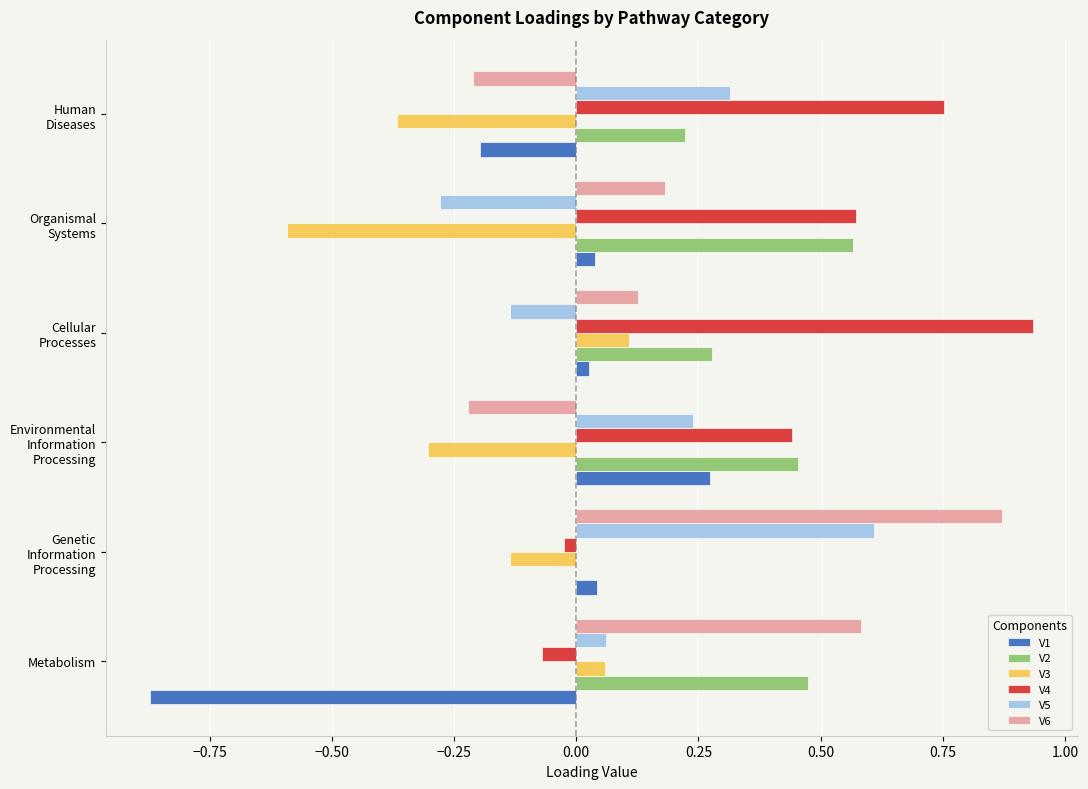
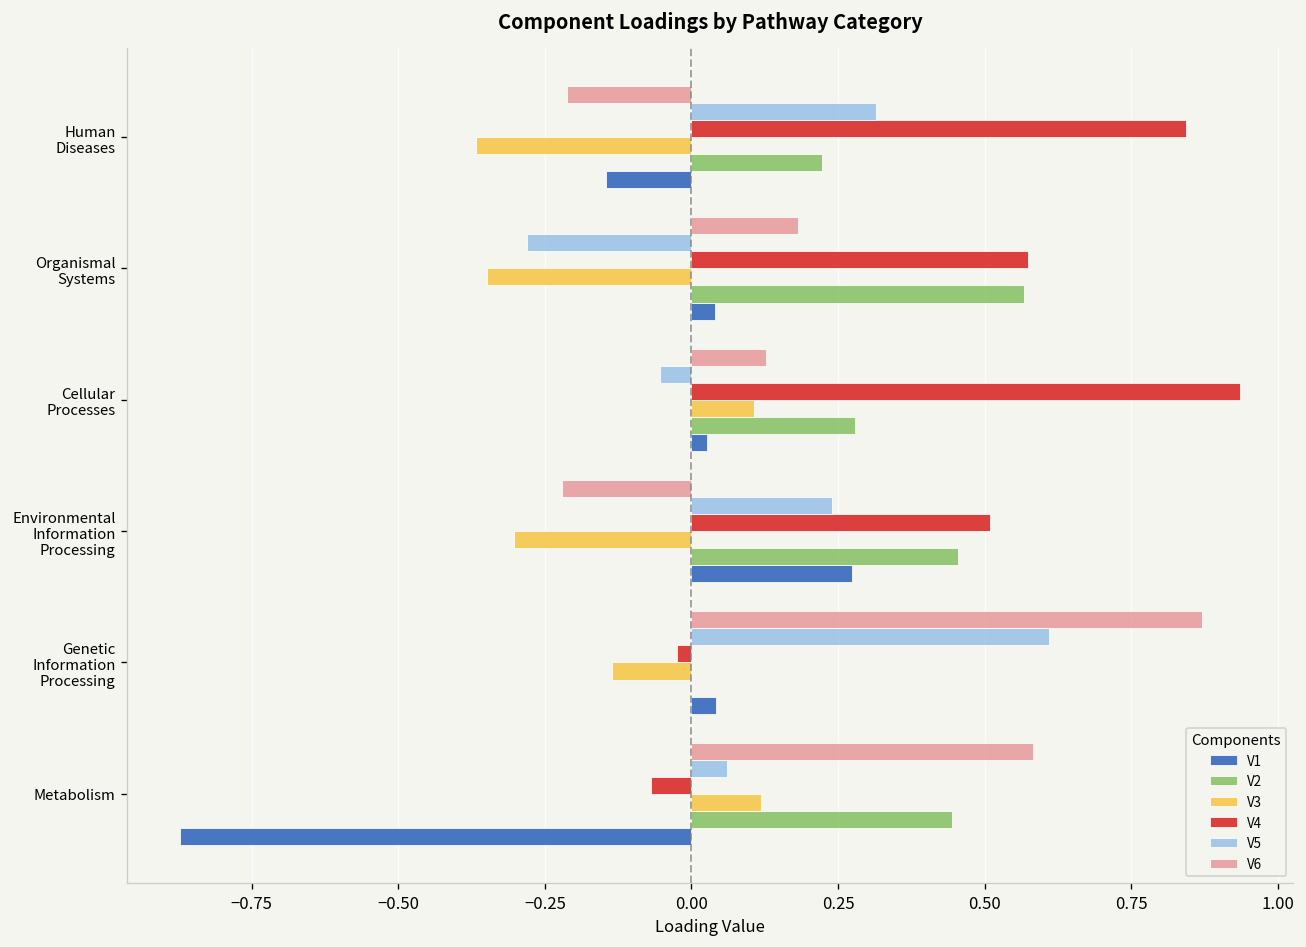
V4, Human Diseases: 0.75 -> 0.84
V1, Human Diseases: -0.20 -> -0.15
V3, Organismal Systems: -0.59 -> -0.35
V5, Cellular Processes: -0.14 -> -0.05
V4, Environmental Information Processing: 0.44 -> 0.51
V3, Metabolism: 0.06 -> 0.12
V2, Metabolism: 0.47 -> 0.44
